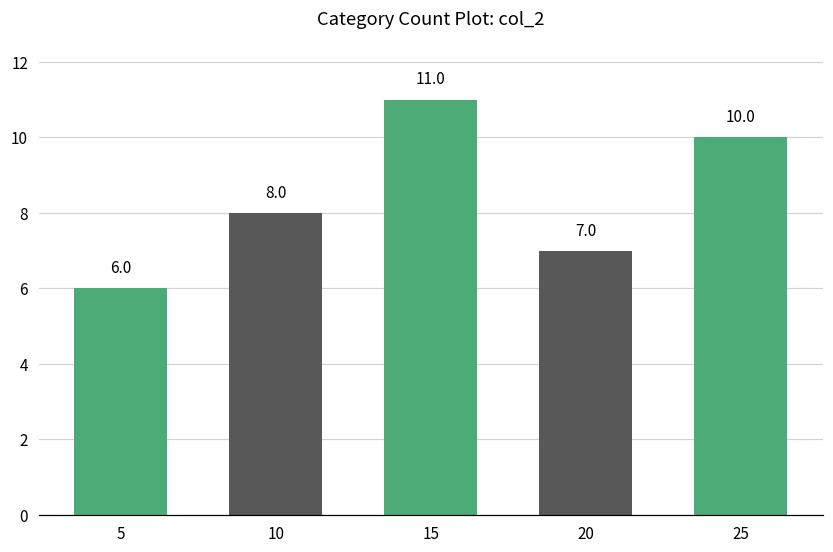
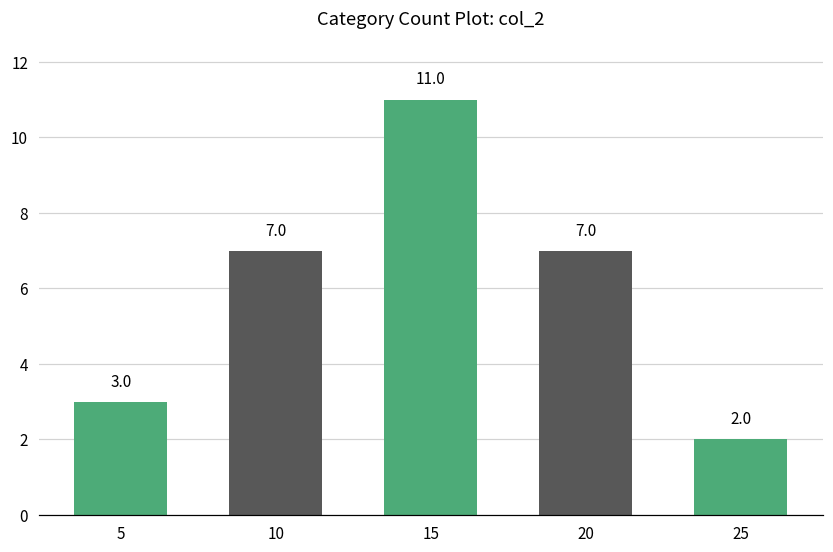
5: 6.0 -> 3.0
10: 8.0 -> 7.0
25: 10.0 -> 2.0
